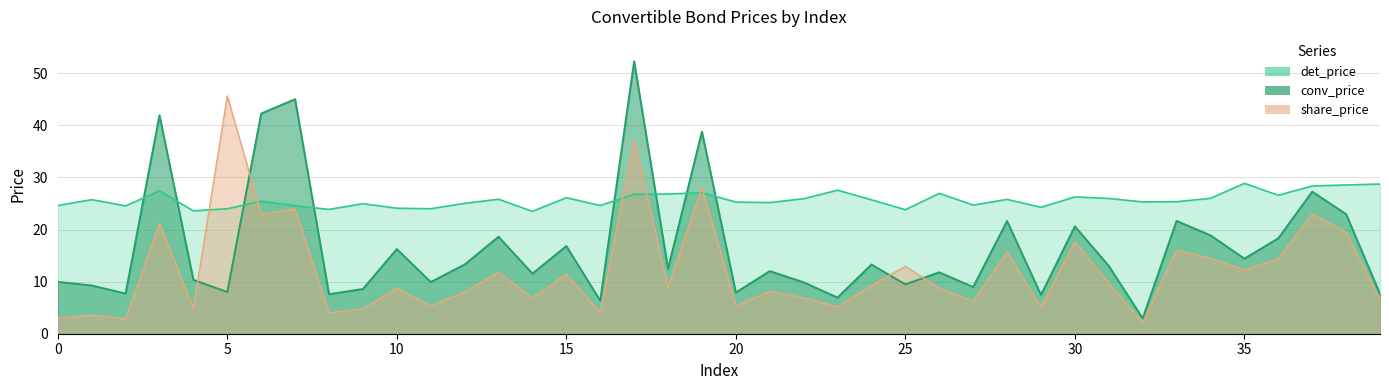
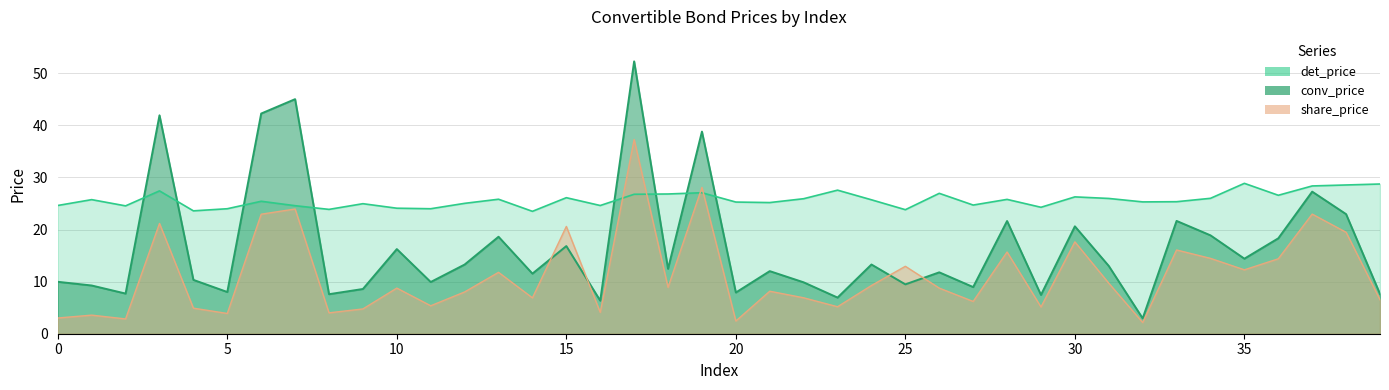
share_price, 5: 46 -> 4
share_price, 15: 11 -> 21
share_price, 20: 5 -> 2
